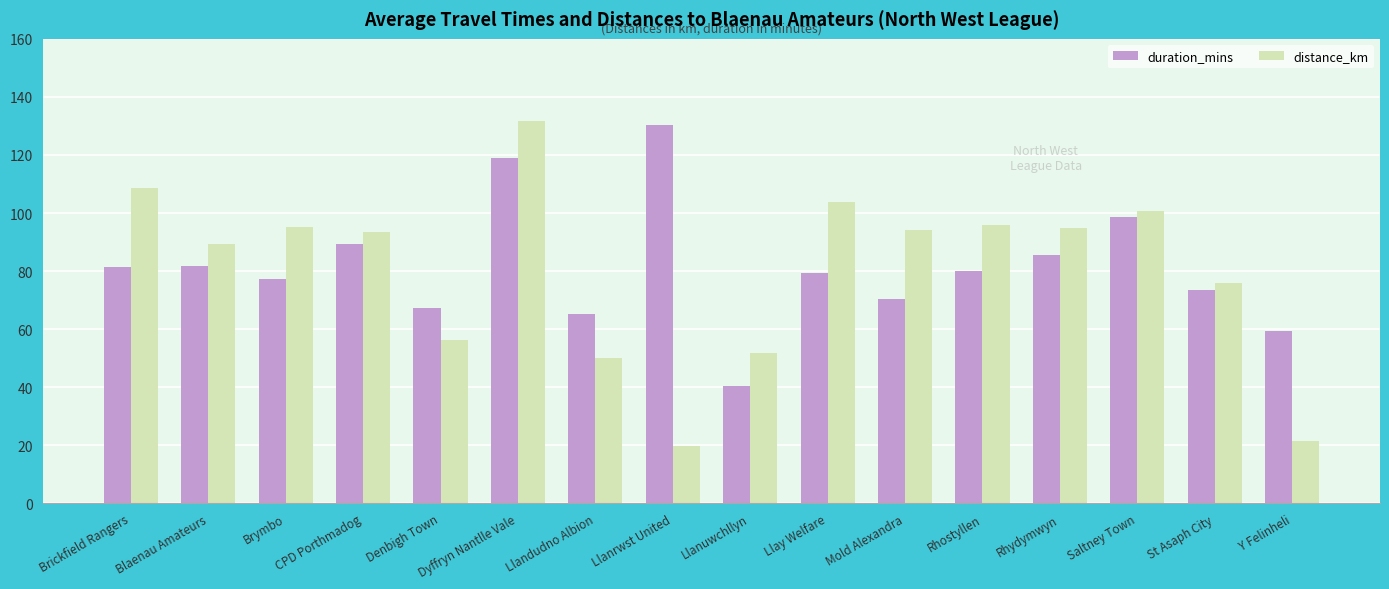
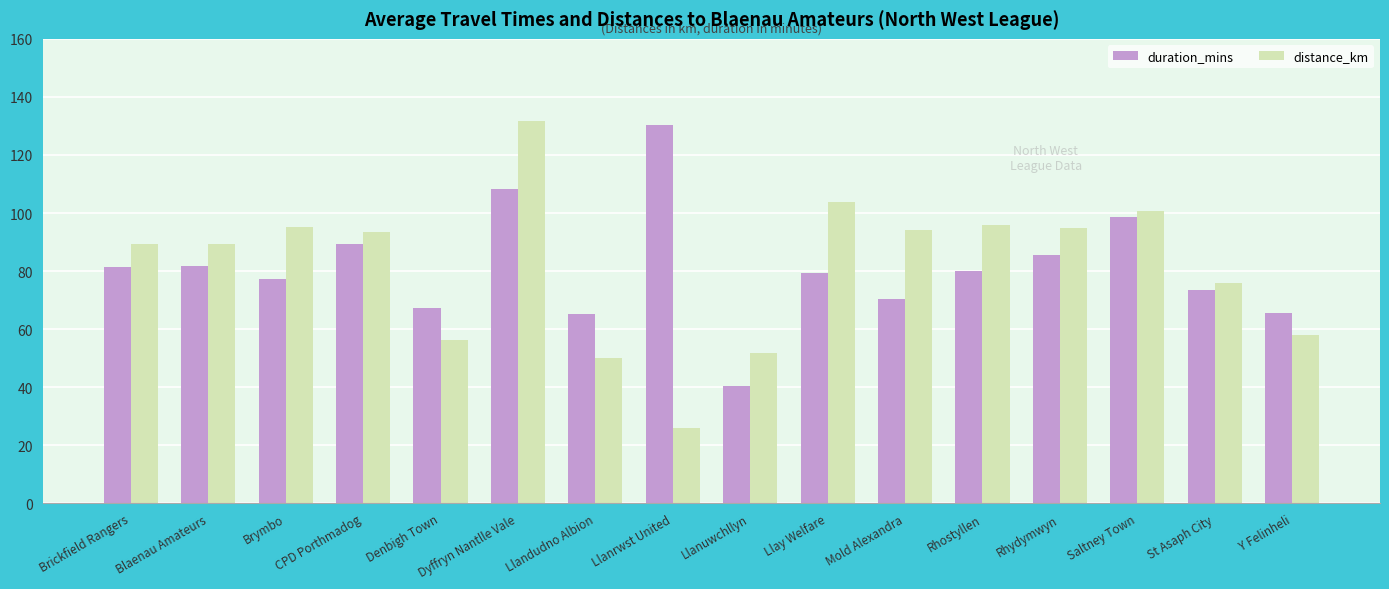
distance_km, Brickfield Rangers: 109 -> 89
duration_mins, Dyffryn Nantlle Vale: 119 -> 108
distance_km, Llanrwst United: 20 -> 26
duration_mins, Y Felinheli: 60 -> 66
distance_km, Y Felinheli: 21 -> 58
